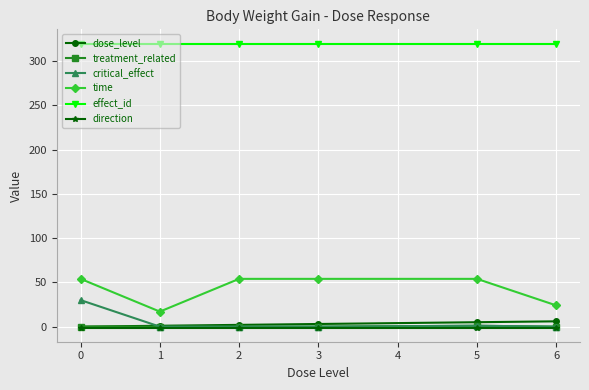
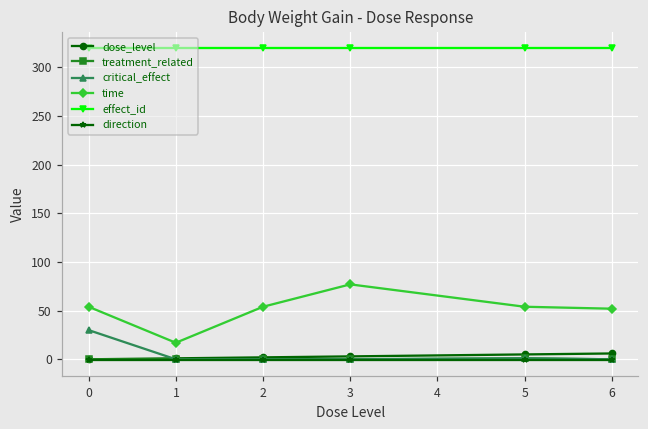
time, 3: 50 -> 80
time, 6: 20 -> 50
